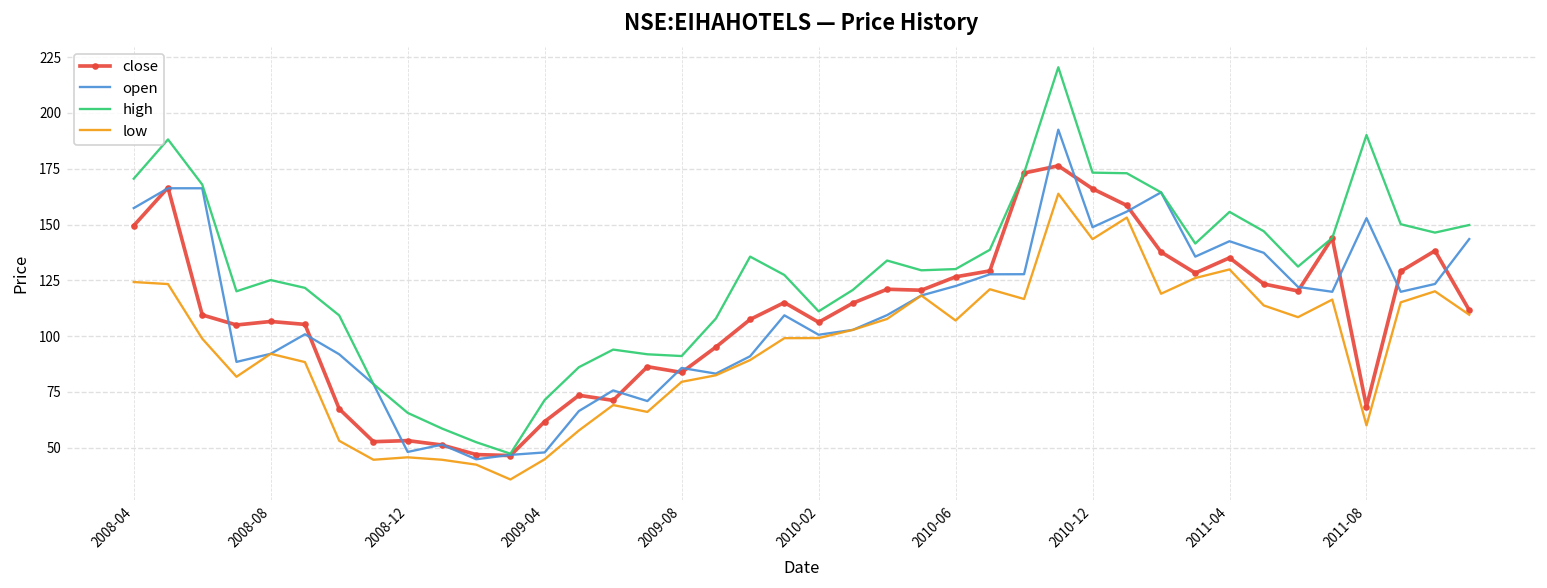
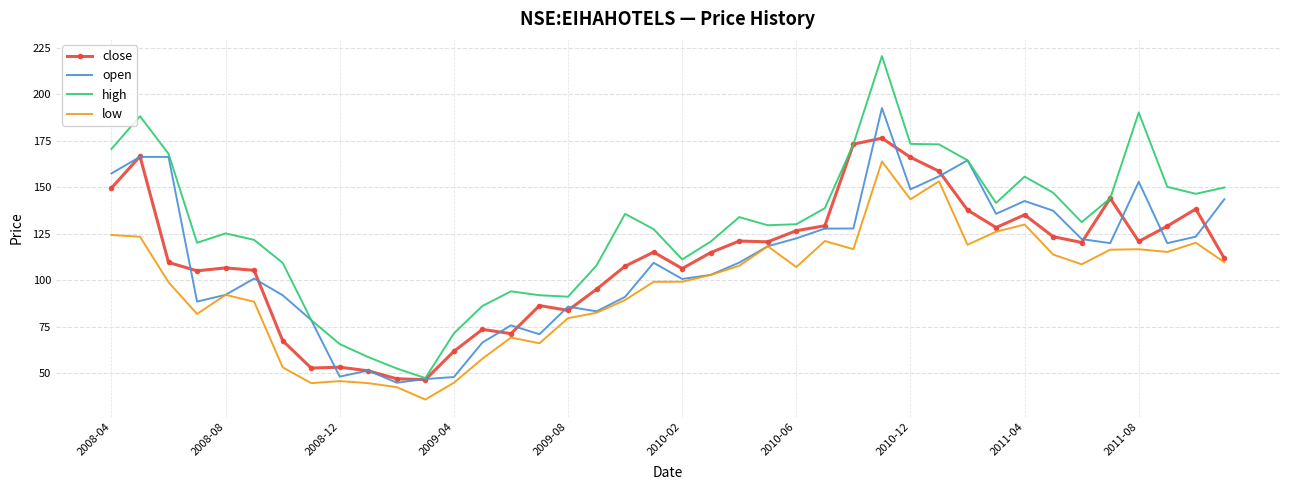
close, 2011-08: 68 -> 121
low, 2011-08: 60 -> 117
